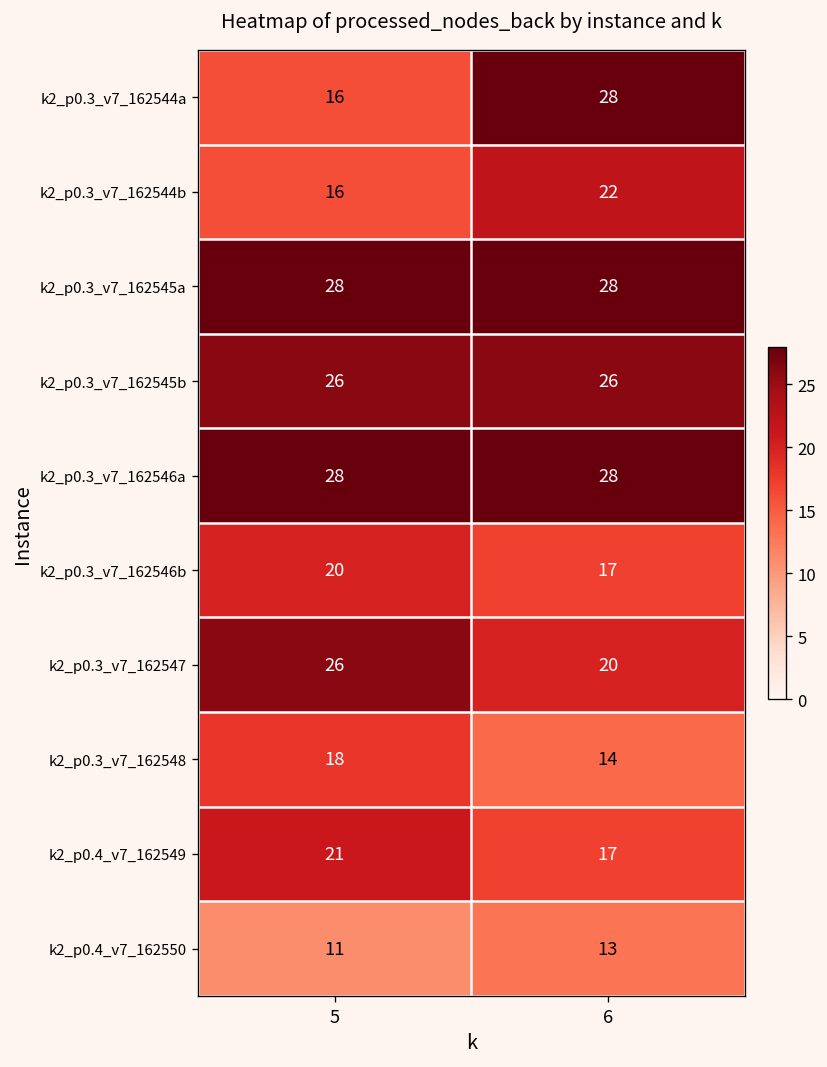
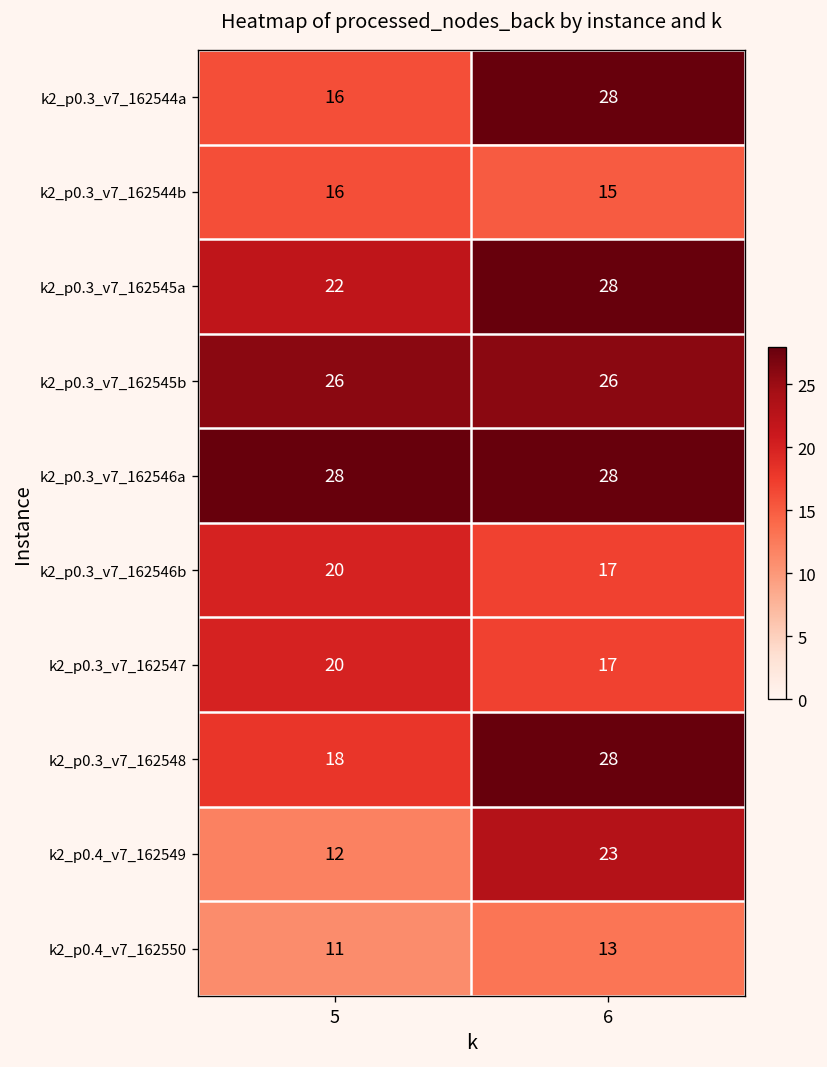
k2_p0.3_v7_162544b, 6: 22 -> 15
k2_p0.3_v7_162545a, 5: 28 -> 22
k2_p0.3_v7_162547, 5: 26 -> 20
k2_p0.3_v7_162547, 6: 20 -> 17
k2_p0.3_v7_162548, 6: 14 -> 28
k2_p0.4_v7_162549, 5: 21 -> 12
k2_p0.4_v7_162549, 6: 17 -> 23
